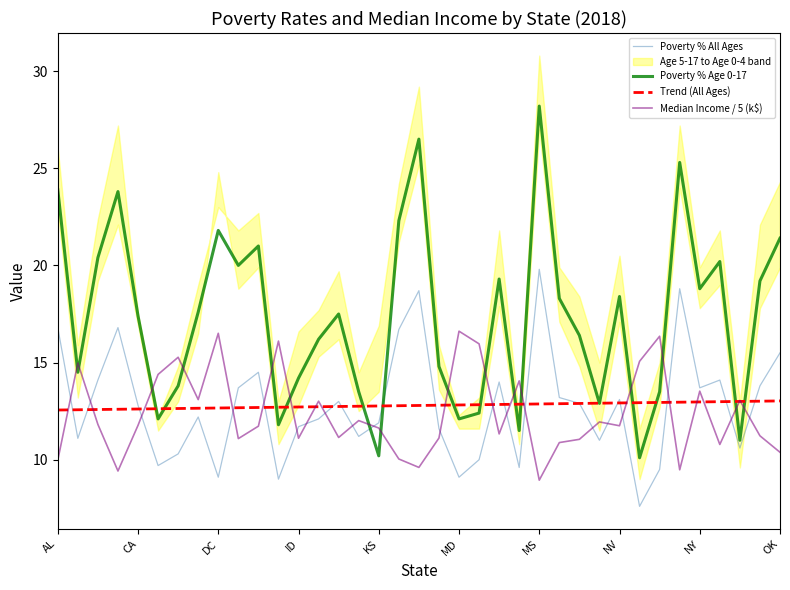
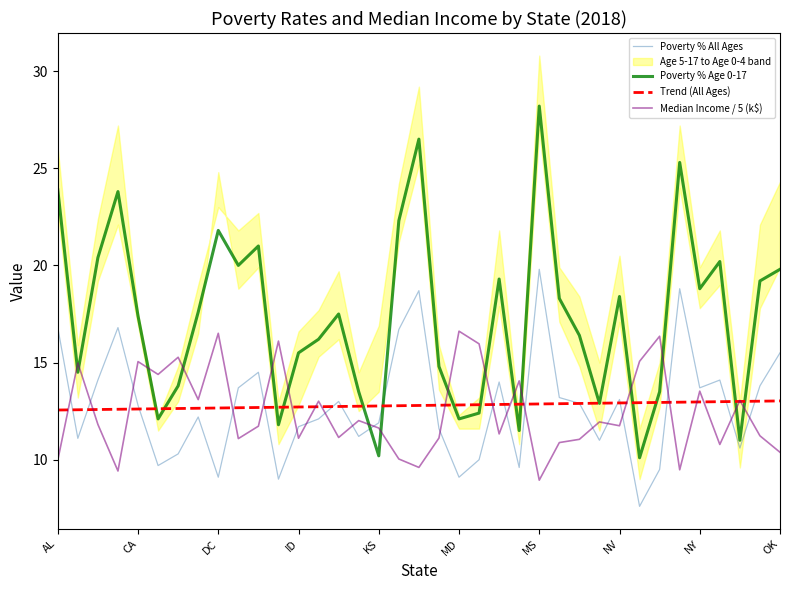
Median Income / 5 (k$), CA: 11.8 -> 15.1
Poverty % Age 0-17, ID: 14.2 -> 15.5
Poverty % Age 0-17, OK: 21.4 -> 19.8
